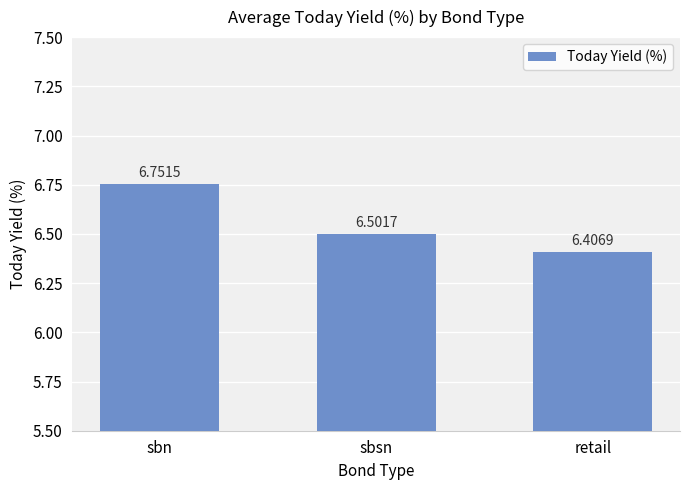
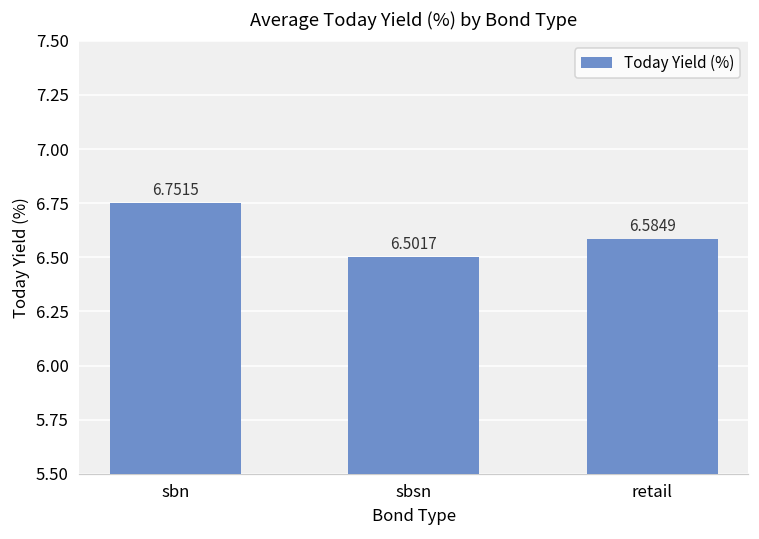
retail: 6.4069 -> 6.5849
